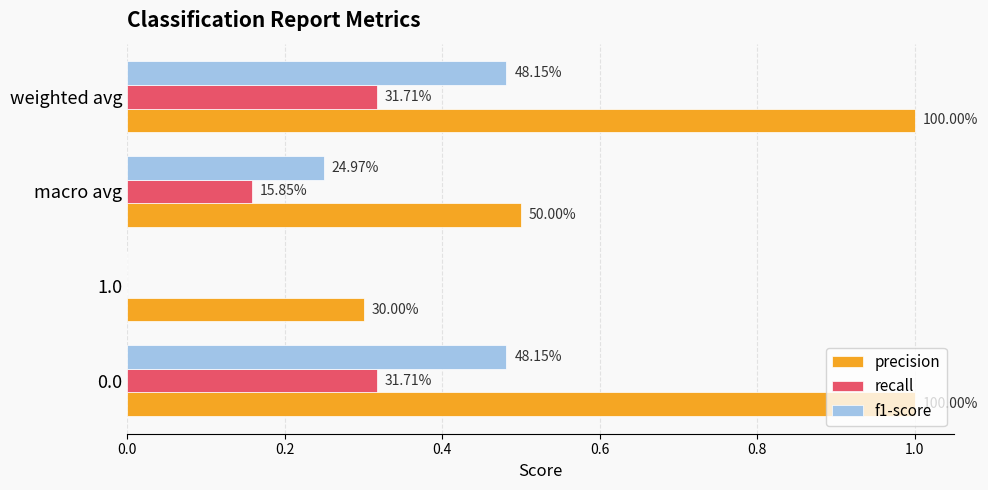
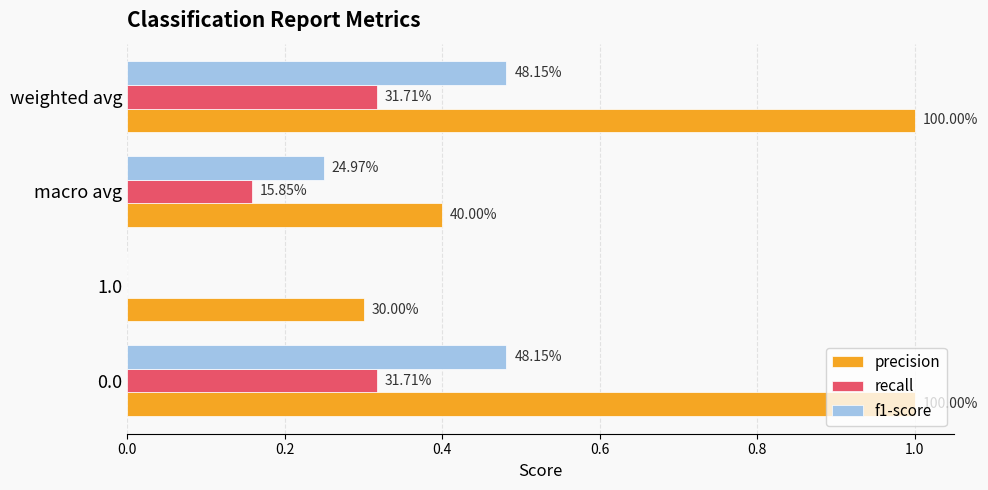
precision, macro avg: 50.00% -> 40.00%
